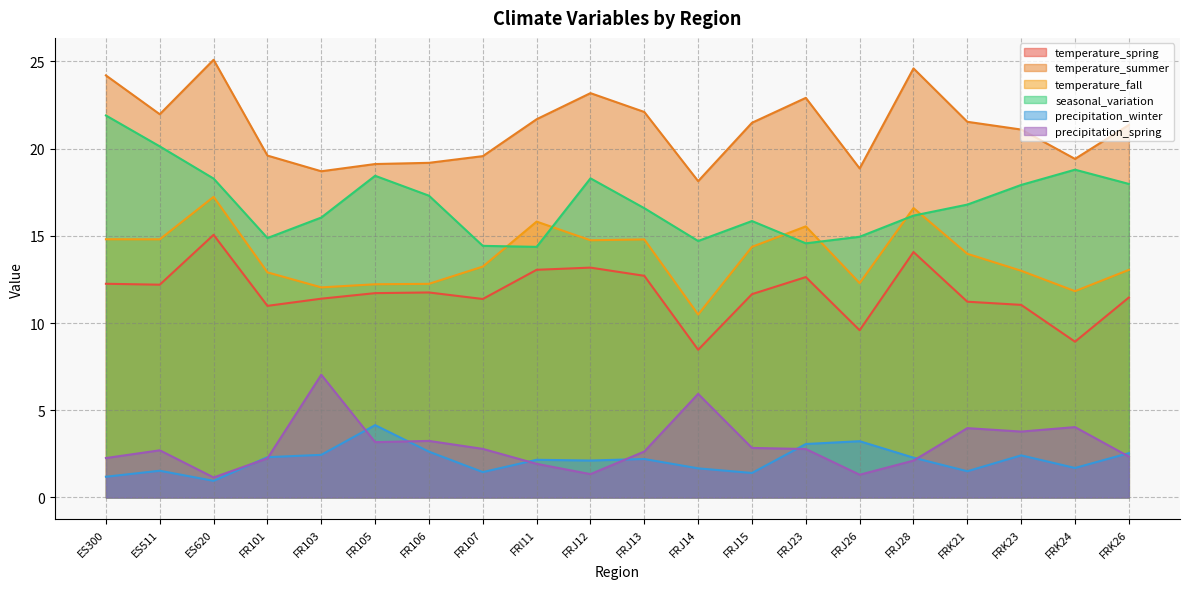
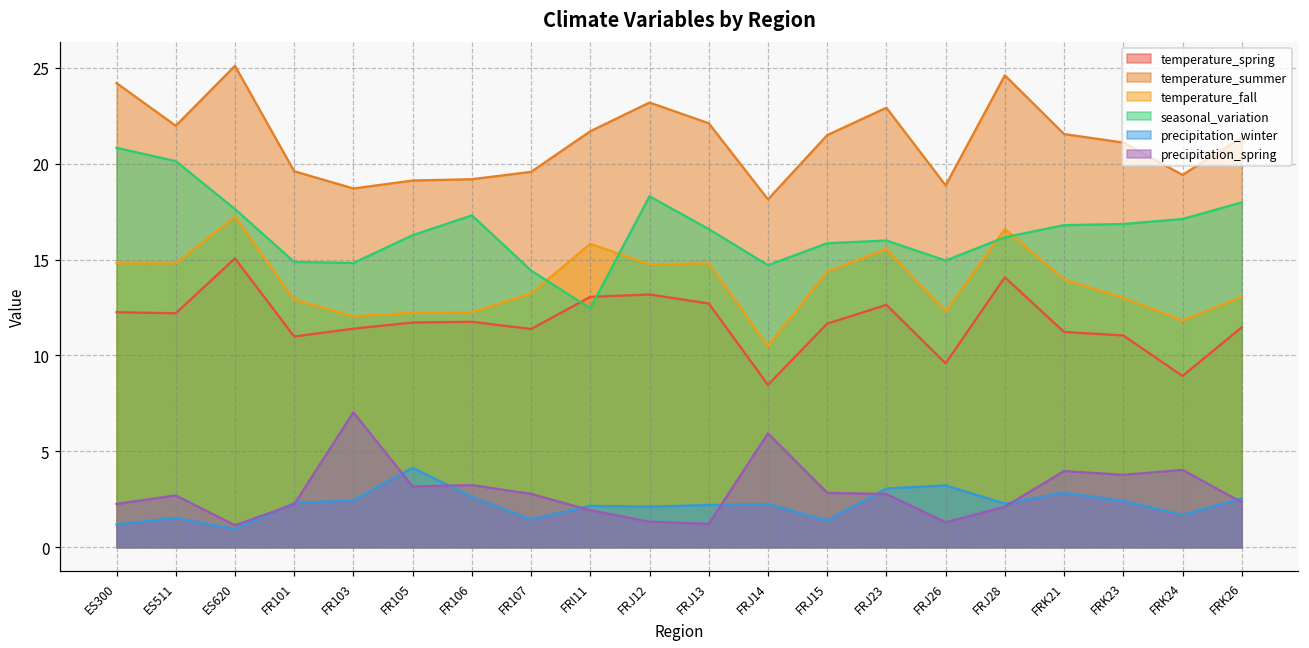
seasonal_variation, ES300: 21.9 -> 20.8
seasonal_variation, ES620: 18.3 -> 17.6
seasonal_variation, FR103: 16.1 -> 14.8
seasonal_variation, FR105: 18.4 -> 16.3
seasonal_variation, FRI11: 14.4 -> 12.5
precipitation_spring, FRJ13: 2.6 -> 1.2
precipitation_winter, FRJ14: 1.7 -> 2.3
seasonal_variation, FRJ23: 14.6 -> 16.0
precipitation_winter, FRK21: 1.5 -> 2.8
seasonal_variation, FRK23: 17.9 -> 16.9
seasonal_variation, FRK24: 18.8 -> 17.1
